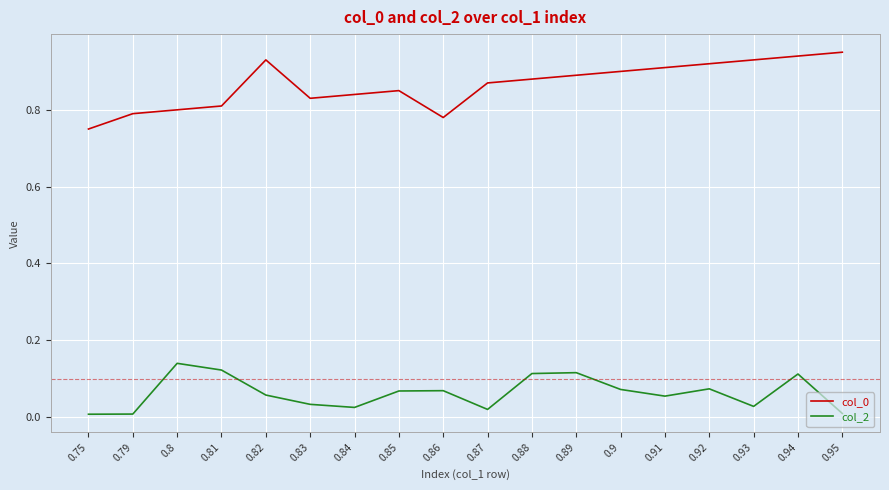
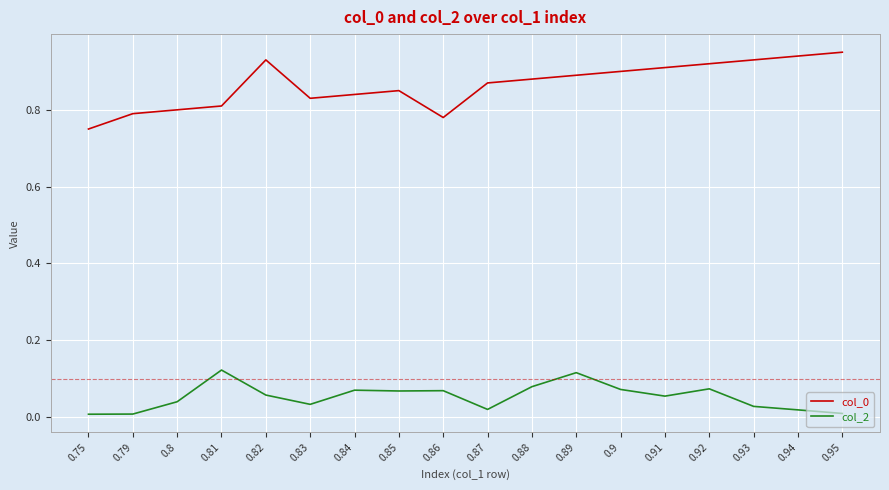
col_2, 0.8: 0.14 -> 0.04
col_2, 0.84: 0.03 -> 0.07
col_2, 0.88: 0.11 -> 0.08
col_2, 0.94: 0.11 -> 0.02
